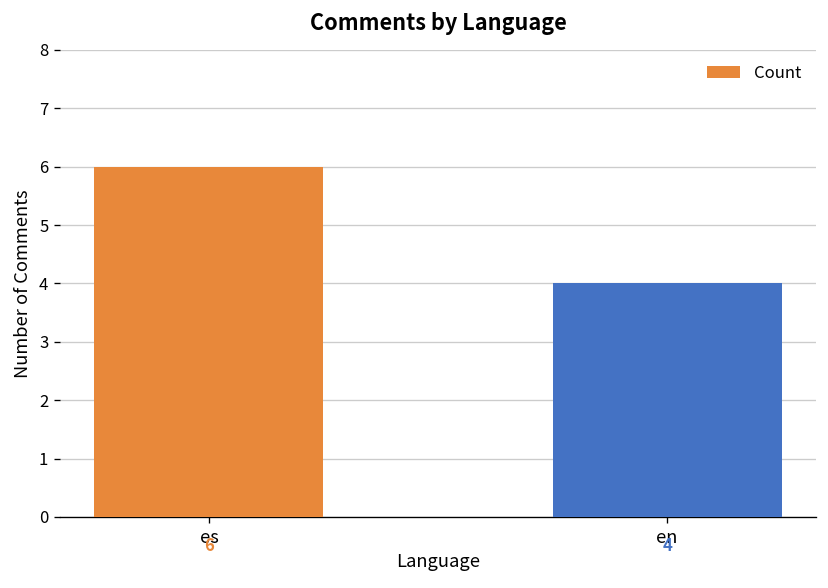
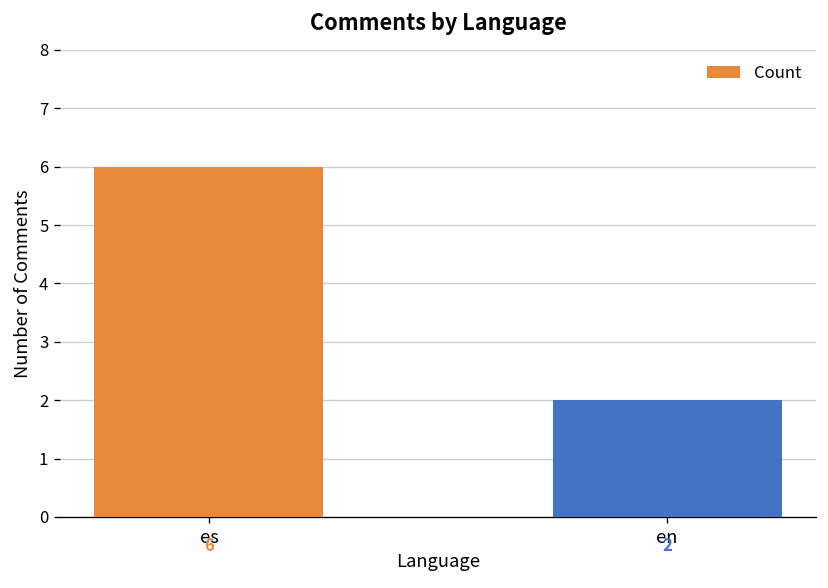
en: 4 -> 2
